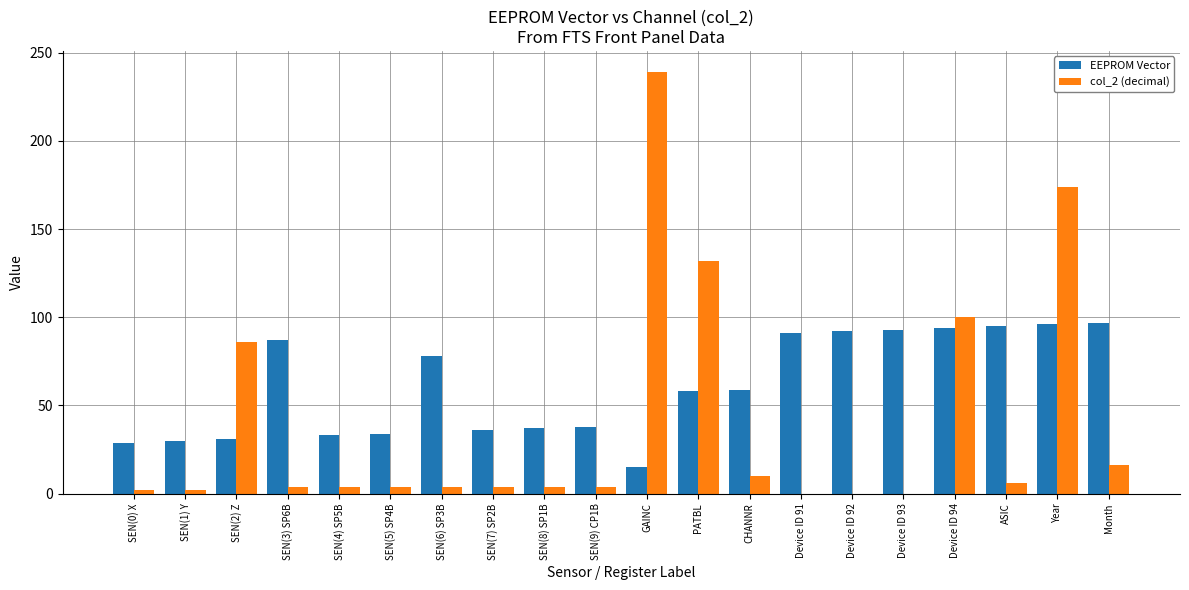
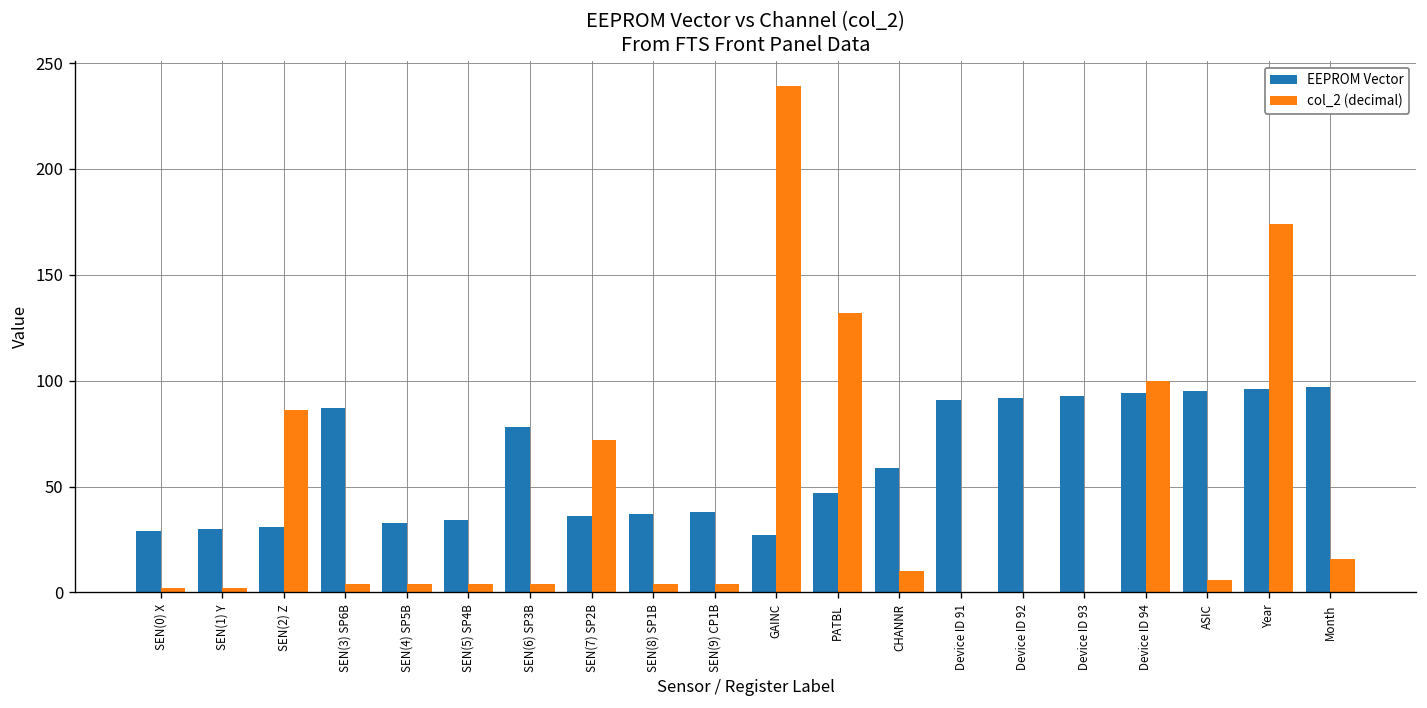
col_2 (decimal), SEN(7) SP2B: 4 -> 72
EEPROM Vector, GAINC: 15 -> 27
EEPROM Vector, PATBL: 58 -> 47
